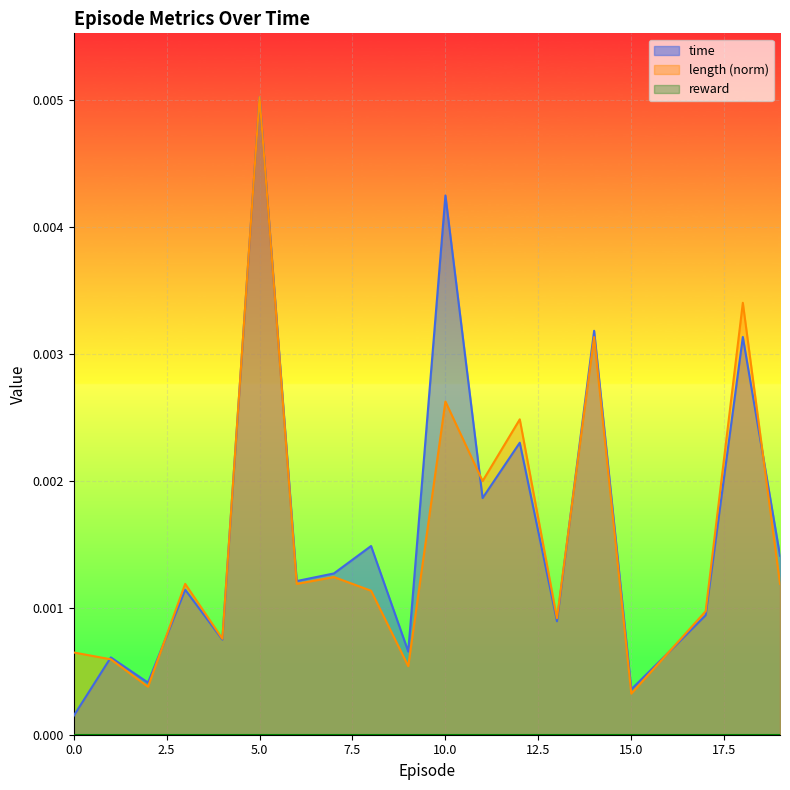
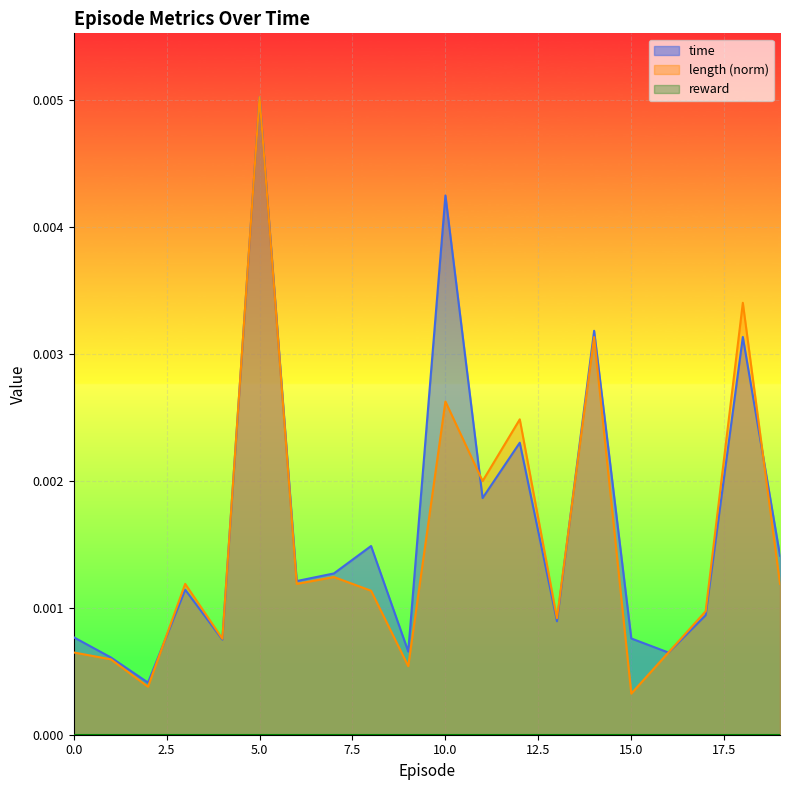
time, 0.0: 0.00015 -> 0.00077
time, 15.0: 0.00036 -> 0.00076
